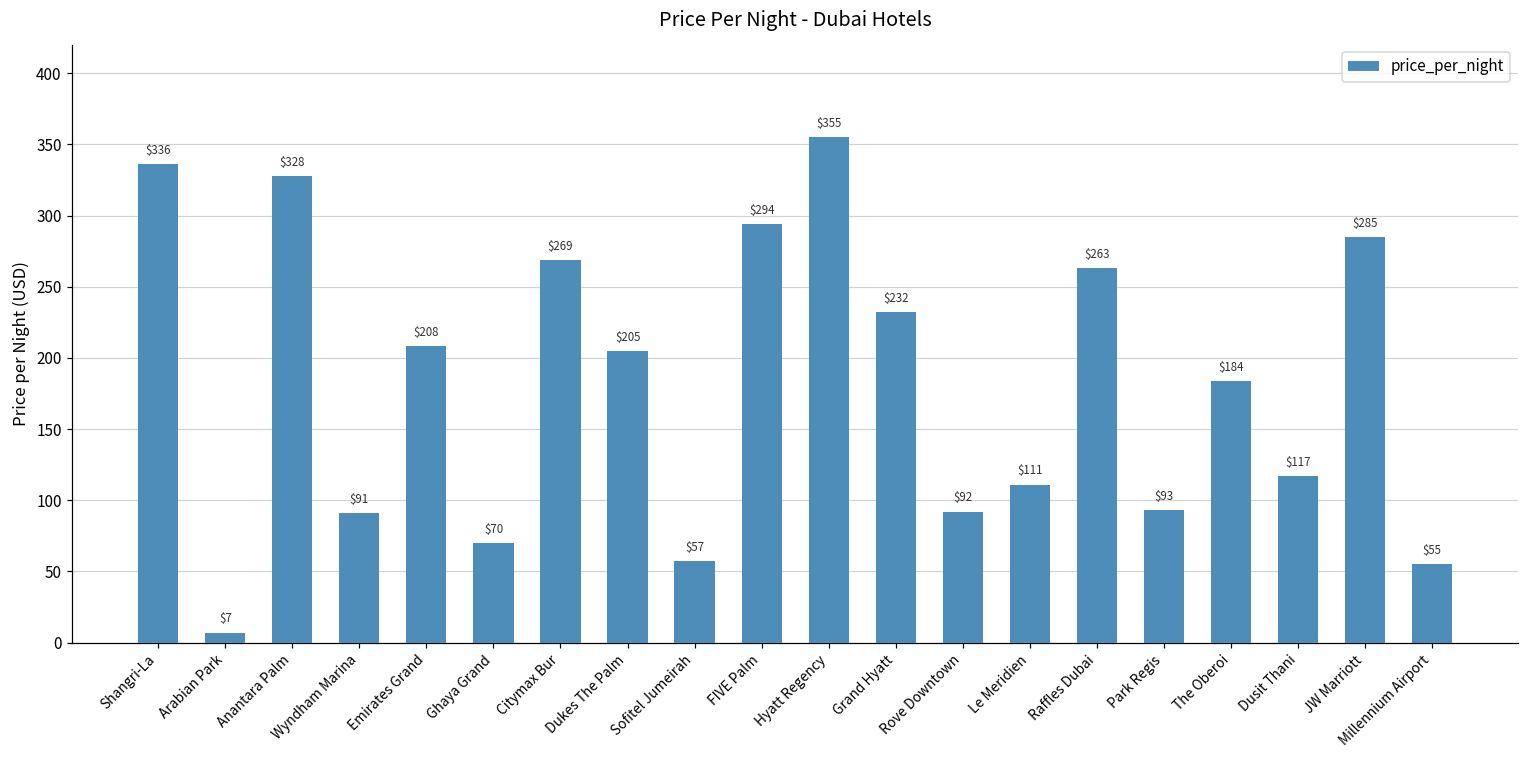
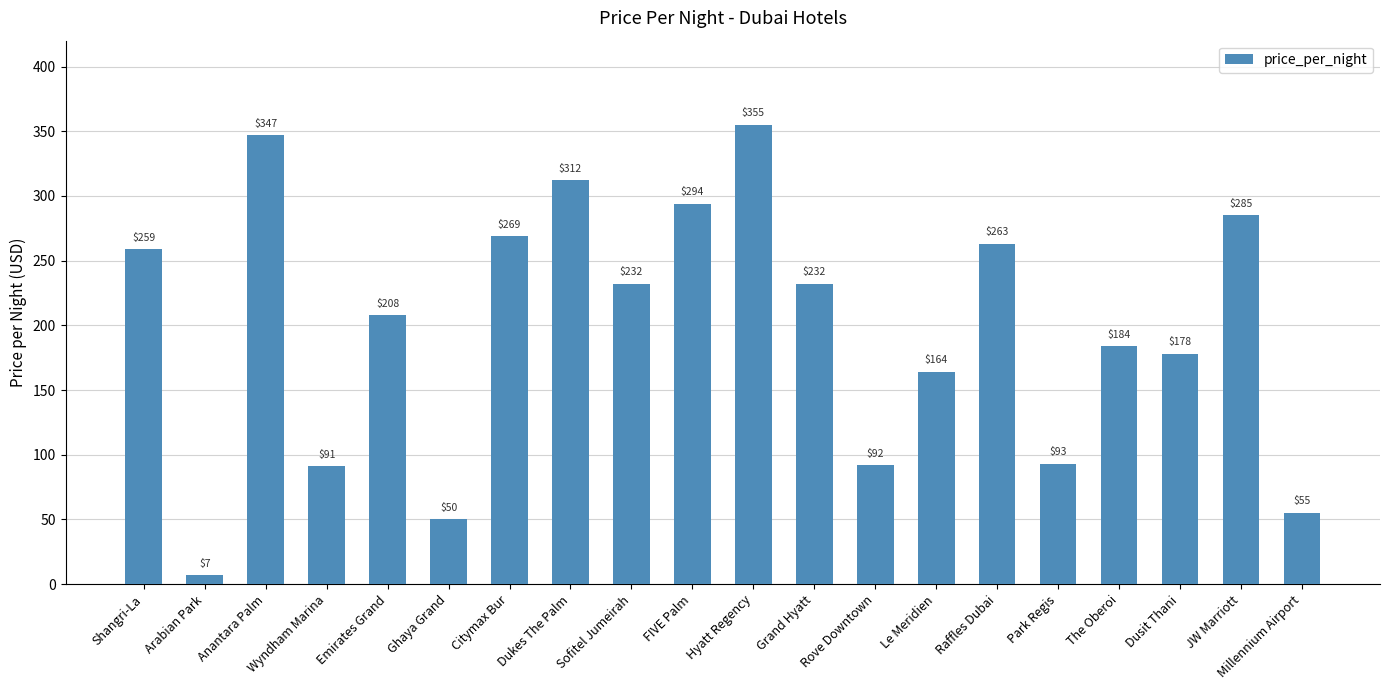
Shangri-La: $336 -> $259
Anantara Palm: $328 -> $347
Ghaya Grand: $70 -> $50
Dukes The Palm: $205 -> $312
Sofitel Jumeirah: $57 -> $232
Le Meridien: $111 -> $164
Dusit Thani: $117 -> $178
